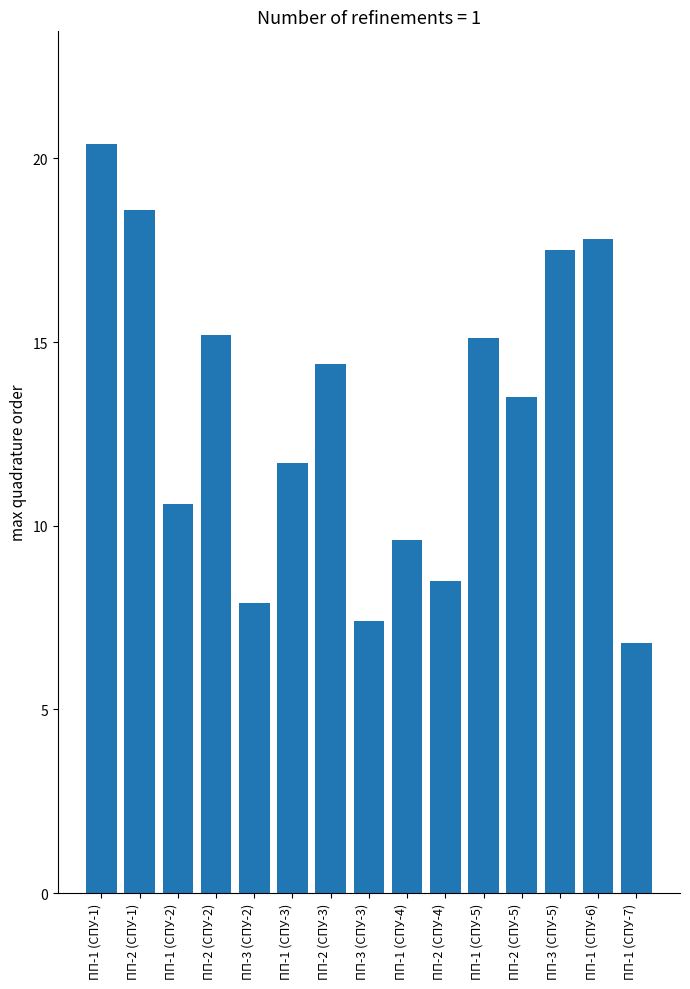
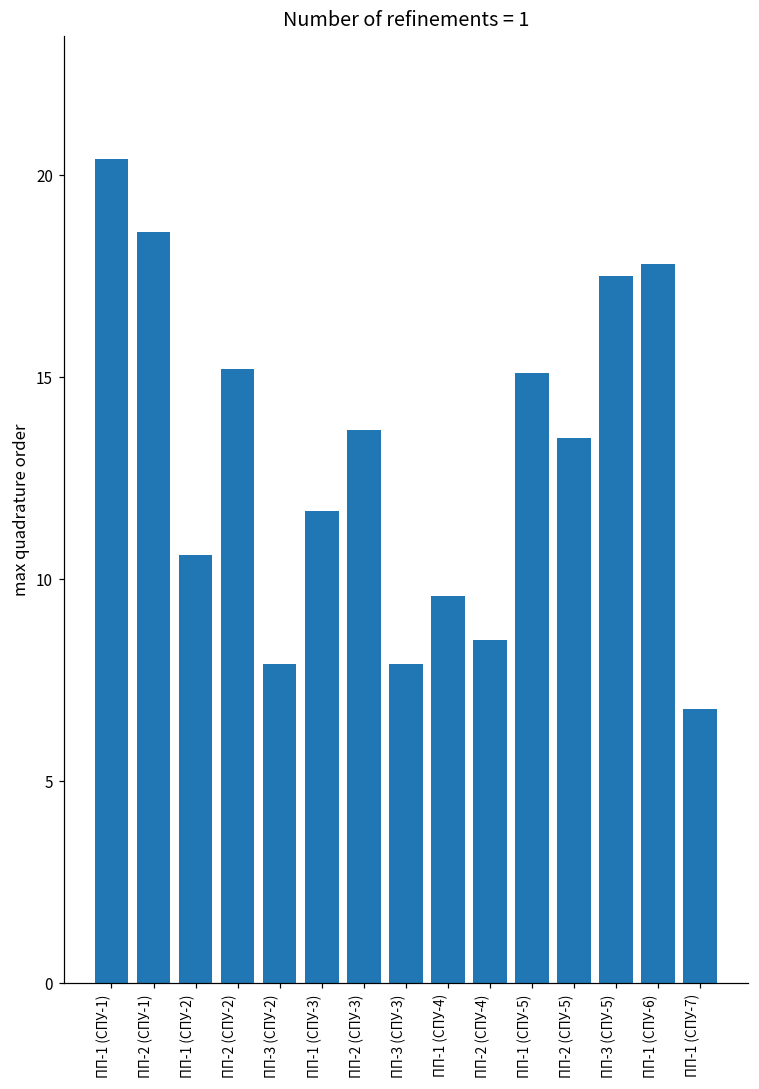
ПП-2 (СПУ-3): 14.4 -> 13.7
ПП-3 (СПУ-3): 7.4 -> 7.9
